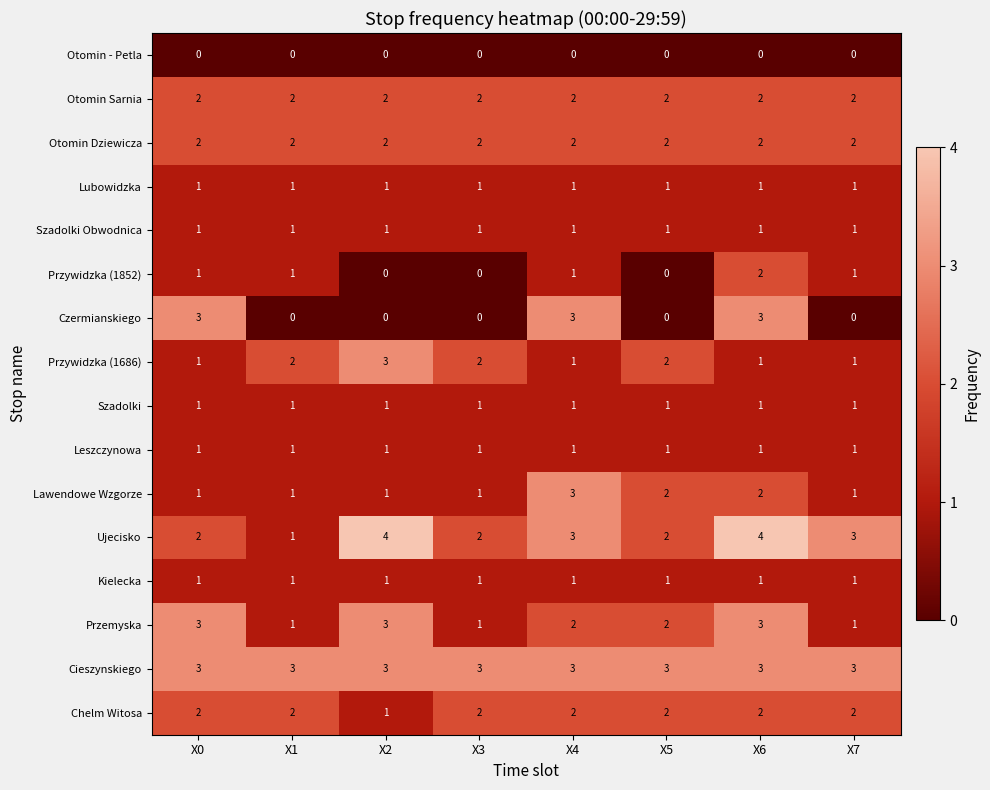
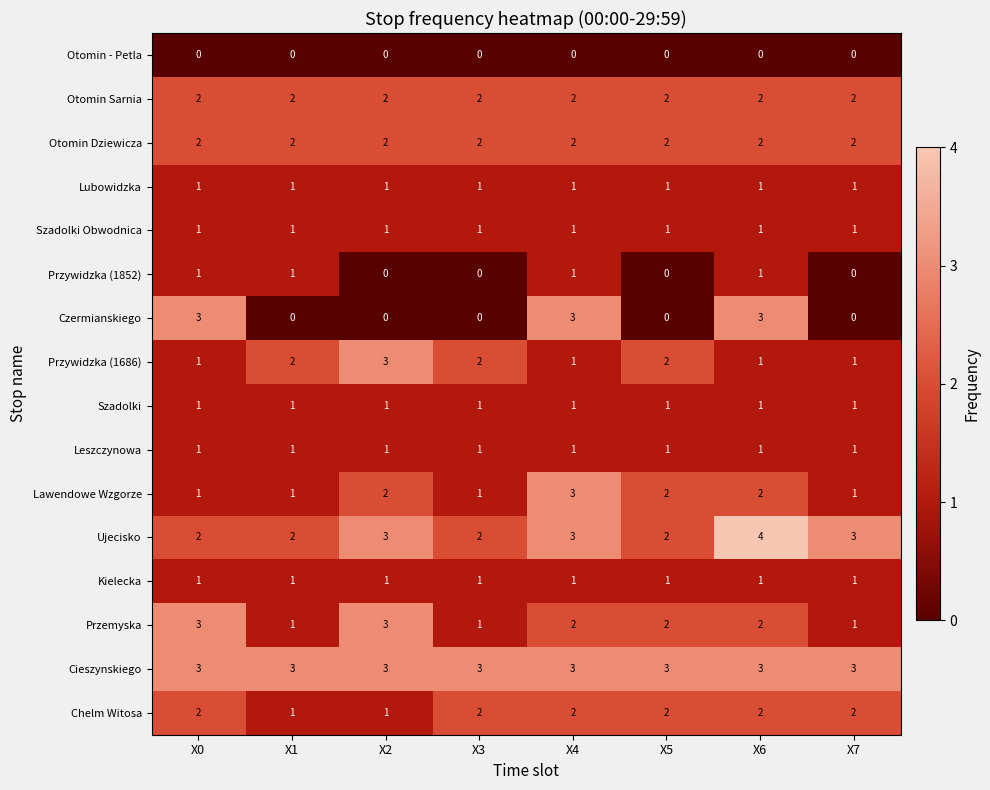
Przywidzka (1852), X6: 2 -> 1
Przywidzka (1852), X7: 1 -> 0
Lawendowe Wzgorze, X2: 1 -> 2
Ujecisko, X1: 1 -> 2
Ujecisko, X2: 4 -> 3
Przemyska, X6: 3 -> 2
Chelm Witosa, X1: 2 -> 1
